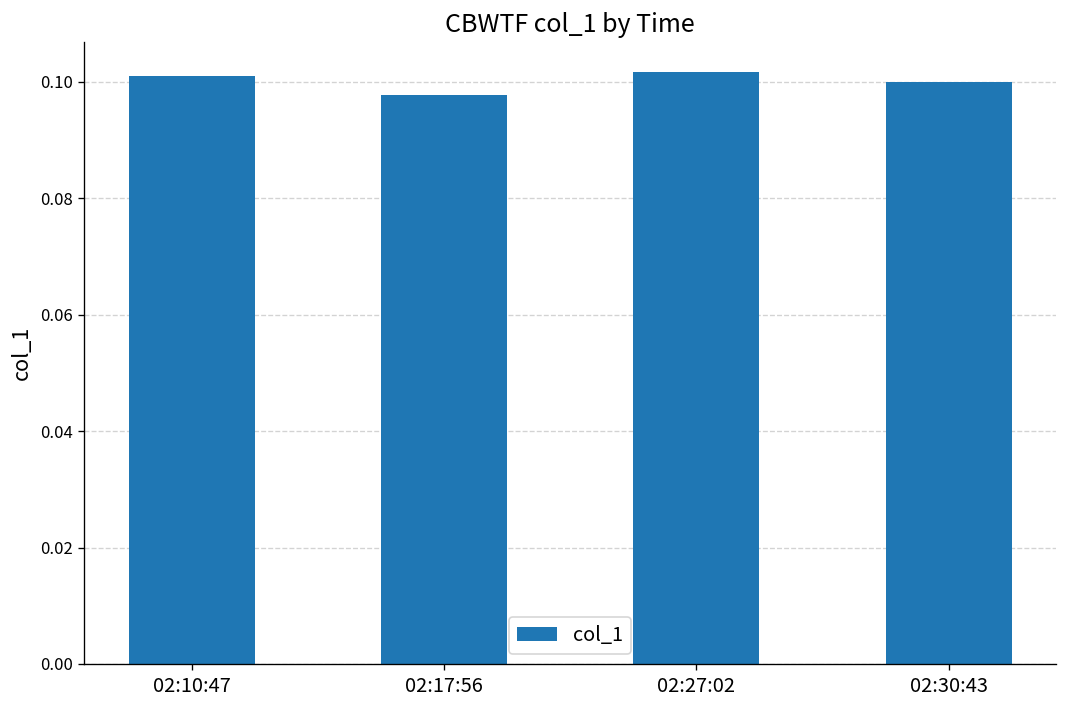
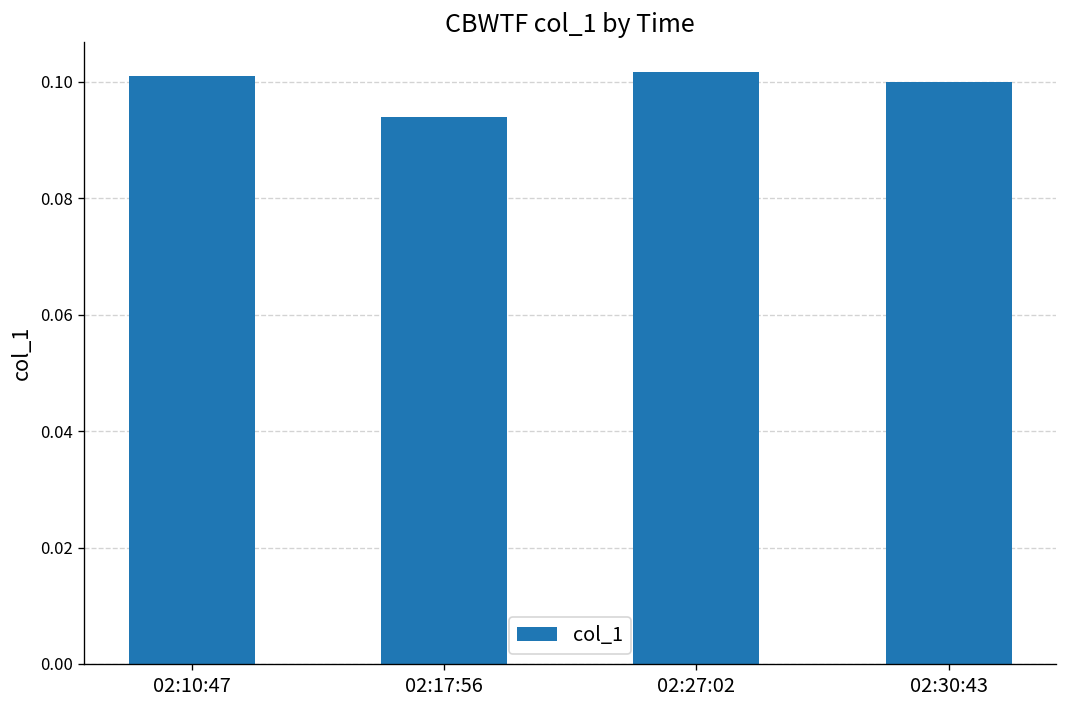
02:17:56: 0.098 -> 0.094
